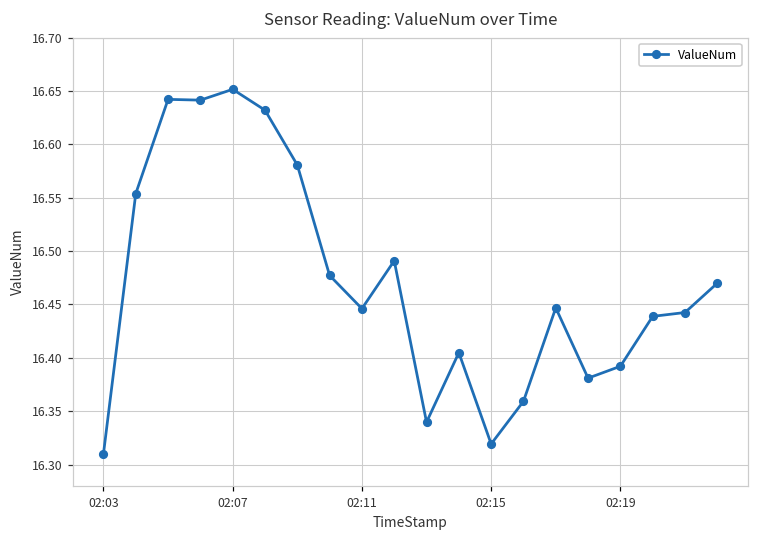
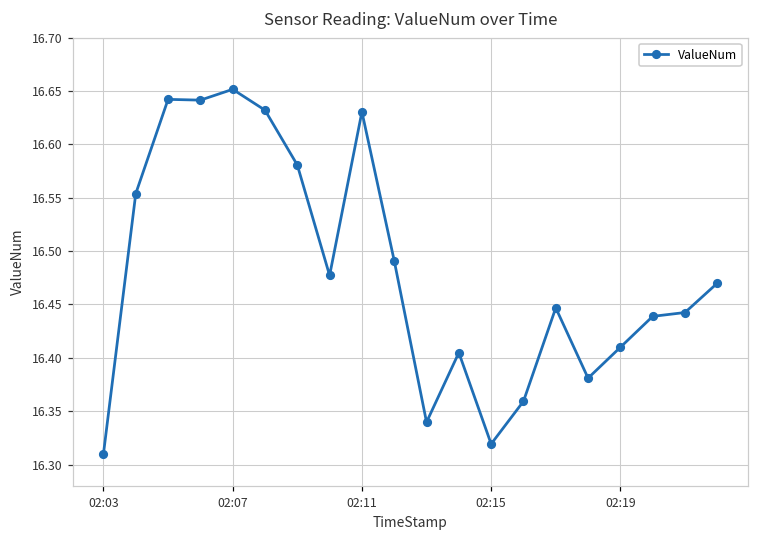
02:11: 16.45 -> 16.63
02:19: 16.39 -> 16.41
